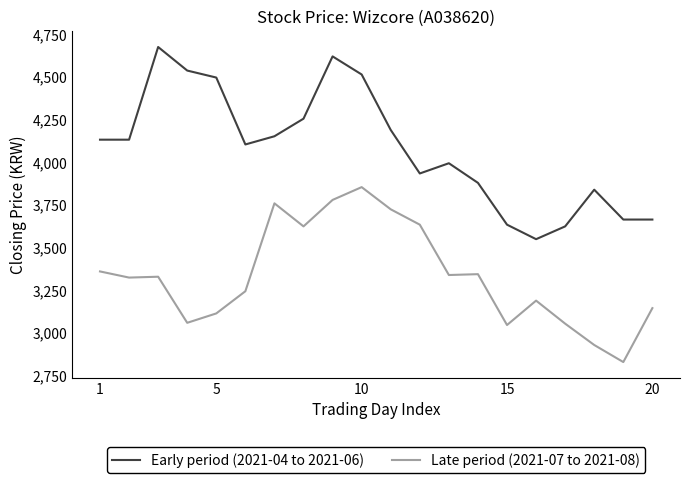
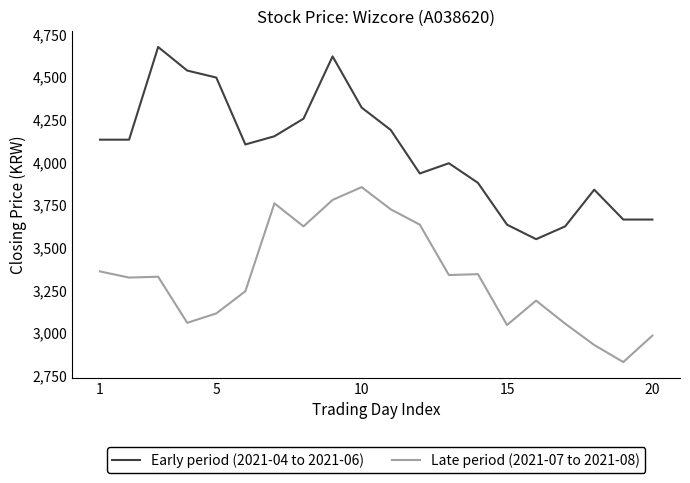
Early period (2021-04 to 2021-06), 10: 4,520 -> 4,320
Late period (2021-07 to 2021-08), 20: 3,150 -> 2,990
